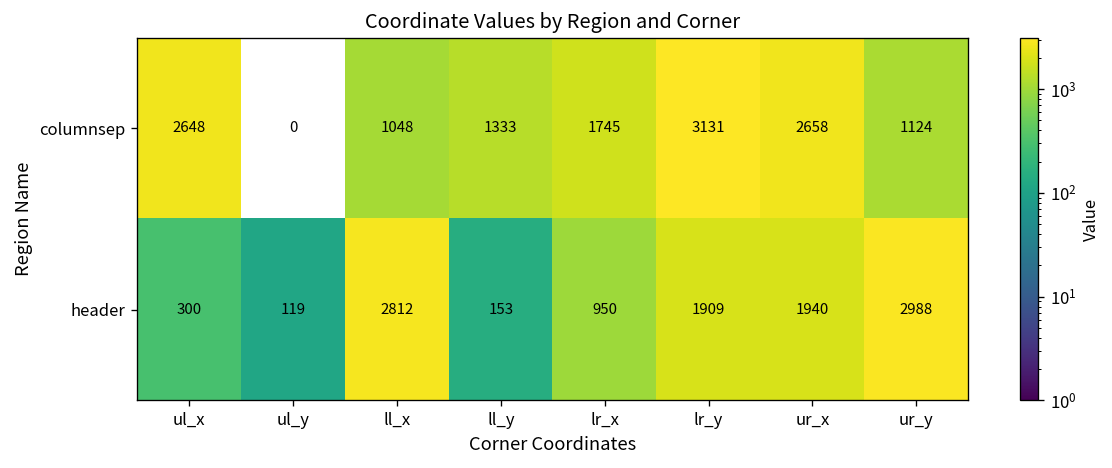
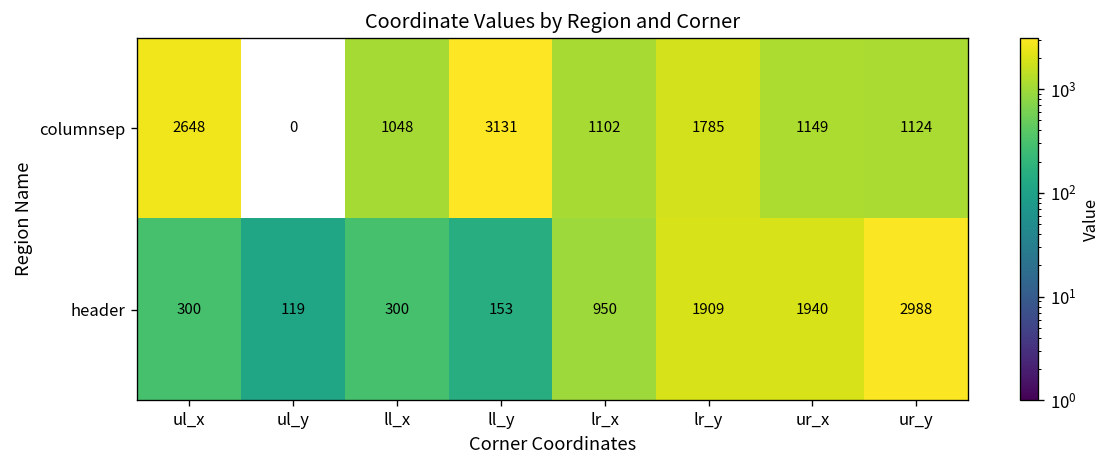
columnsep, ll_y: 1333 -> 3131
columnsep, lr_x: 1745 -> 1102
columnsep, lr_y: 3131 -> 1785
columnsep, ur_x: 2658 -> 1149
header, ll_x: 2812 -> 300
